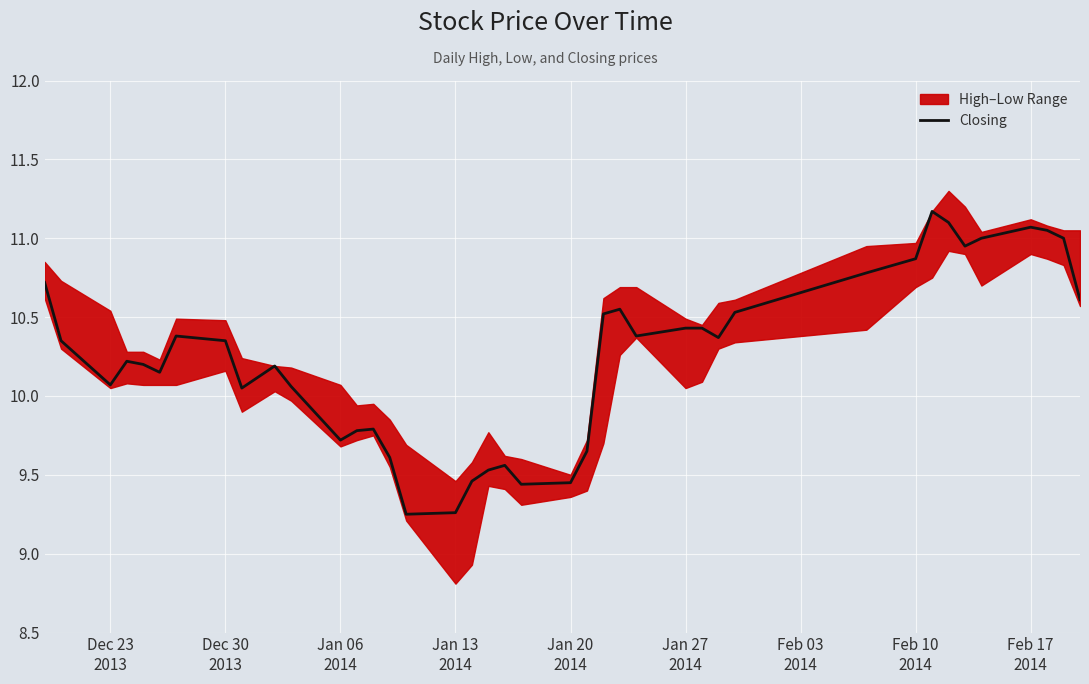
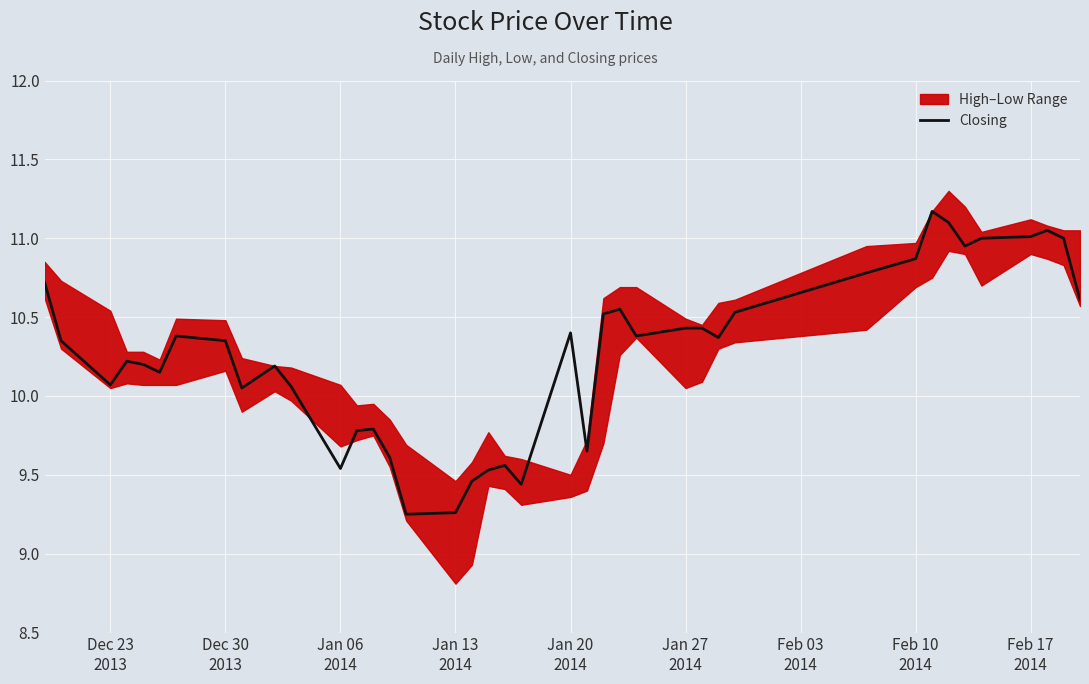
Closing, Jan 06 2014: 9.72 -> 9.54
Closing, Jan 20 2014: 9.45 -> 10.40
Closing, Feb 17 2014: 11.07 -> 11.01
